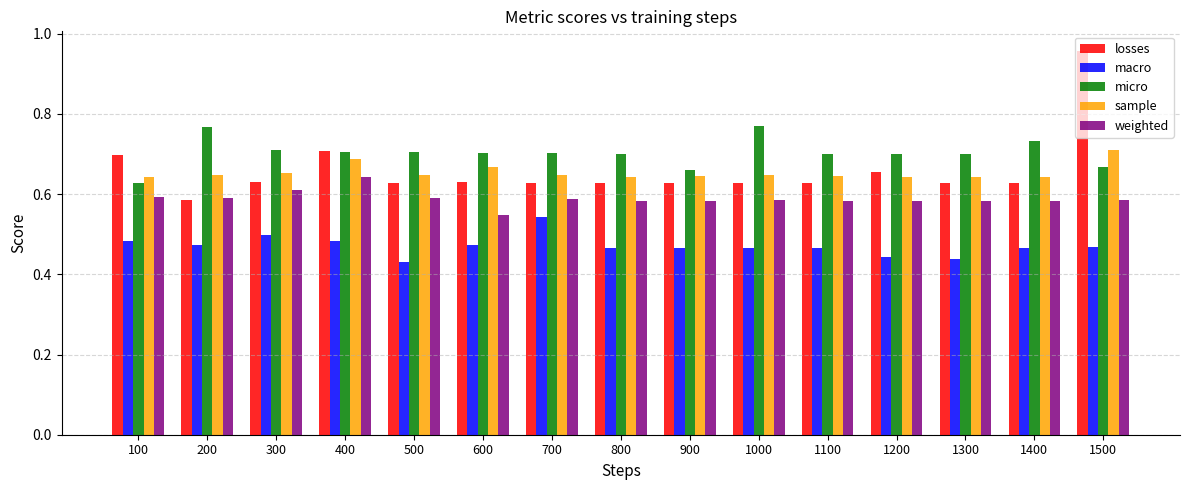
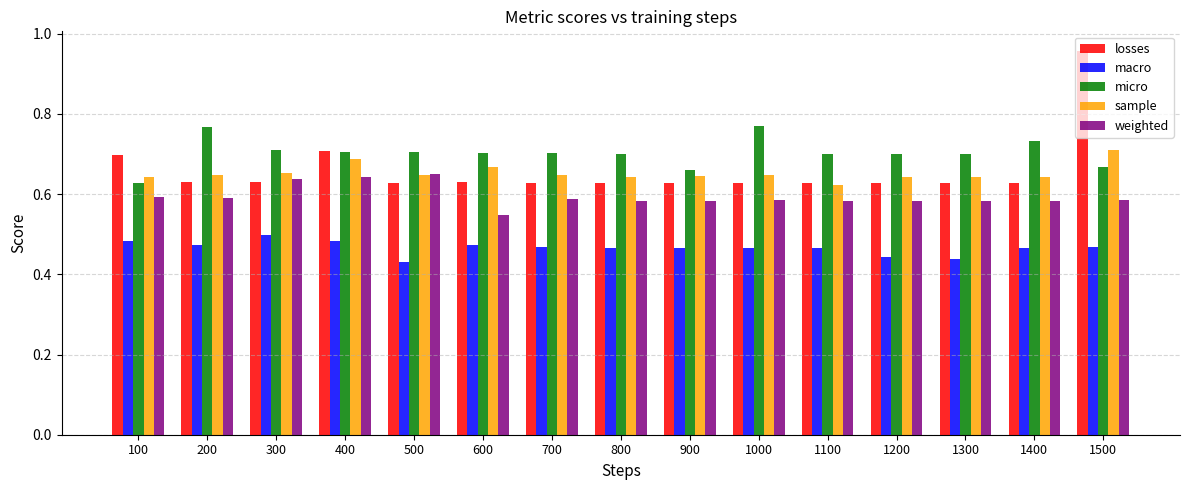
losses, 200: 0.58 -> 0.63
weighted, 300: 0.61 -> 0.64
weighted, 500: 0.59 -> 0.65
macro, 700: 0.54 -> 0.47
sample, 1100: 0.65 -> 0.62
losses, 1200: 0.66 -> 0.63
